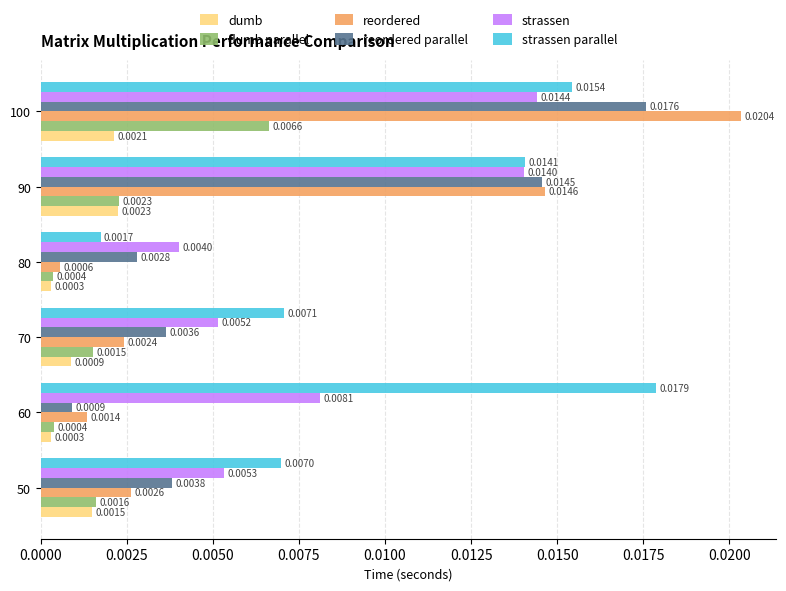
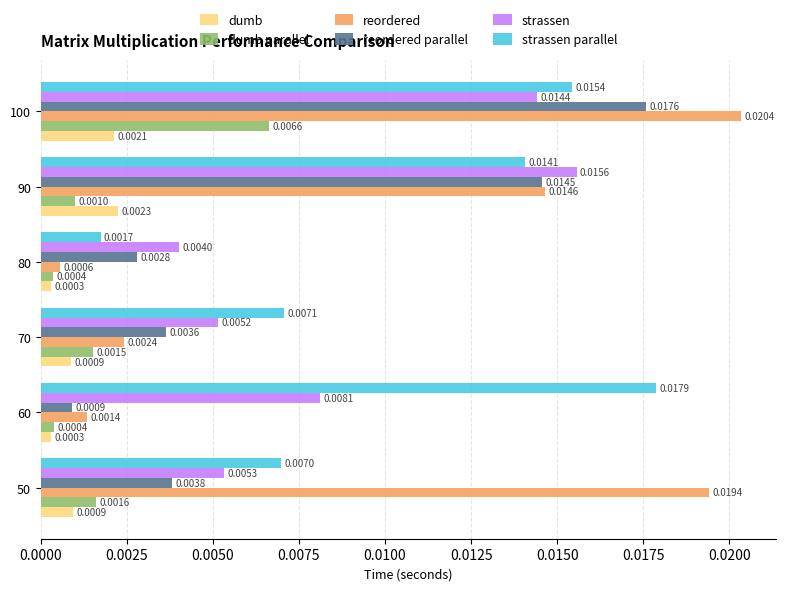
strassen, 90: 0.0140 -> 0.0156
dumb parallel, 90: 0.0023 -> 0.0010
reordered, 50: 0.0026 -> 0.0194
dumb, 50: 0.0015 -> 0.0009
